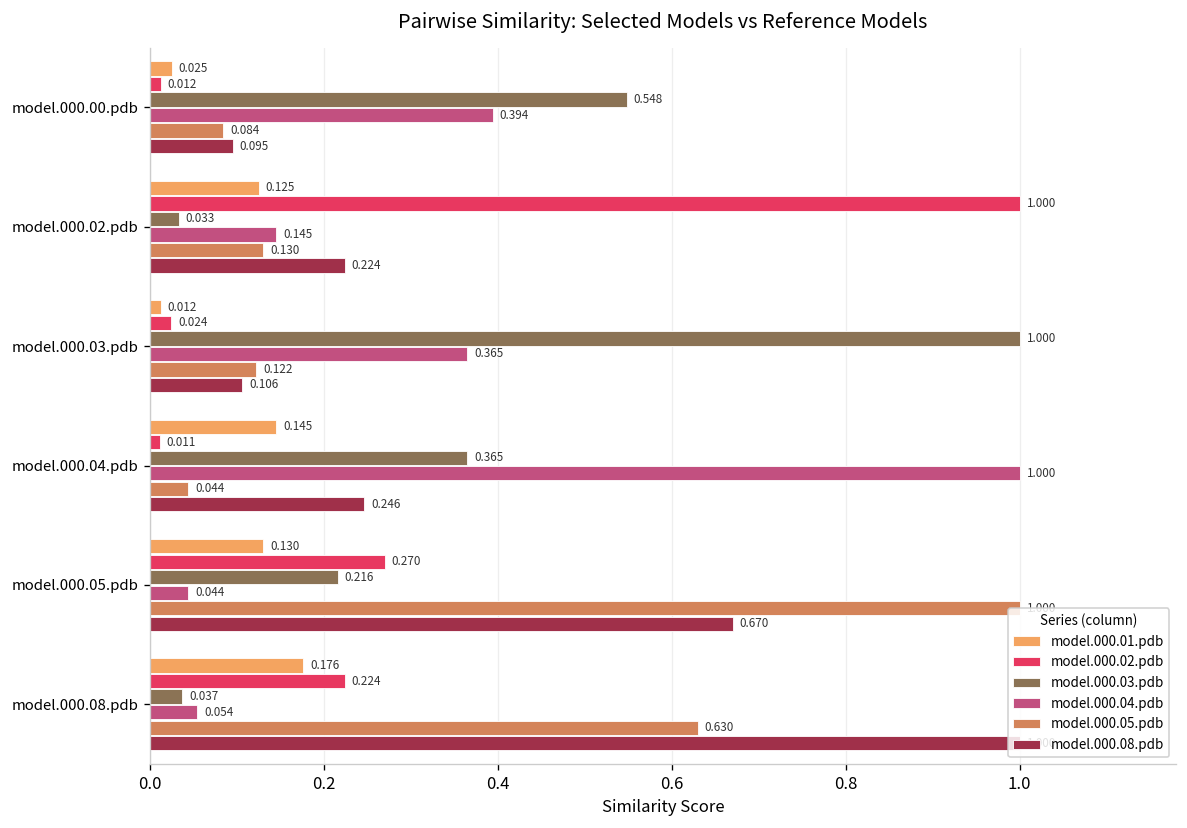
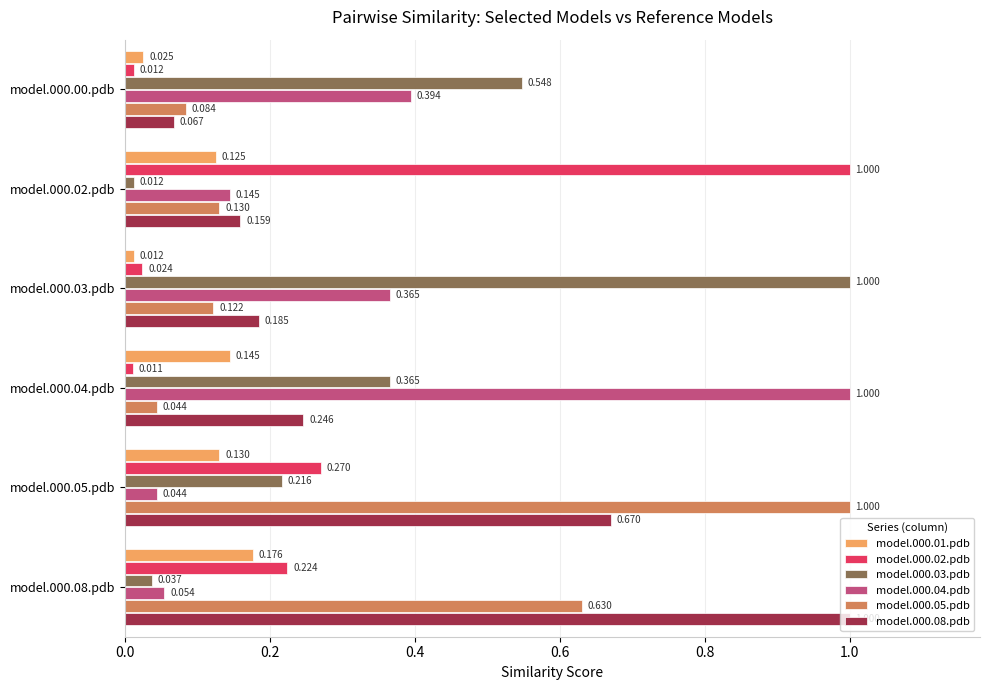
model.000.08.pdb, model.000.00.pdb: 0.095 -> 0.067
model.000.03.pdb, model.000.02.pdb: 0.033 -> 0.012
model.000.08.pdb, model.000.02.pdb: 0.224 -> 0.159
model.000.08.pdb, model.000.03.pdb: 0.106 -> 0.185
